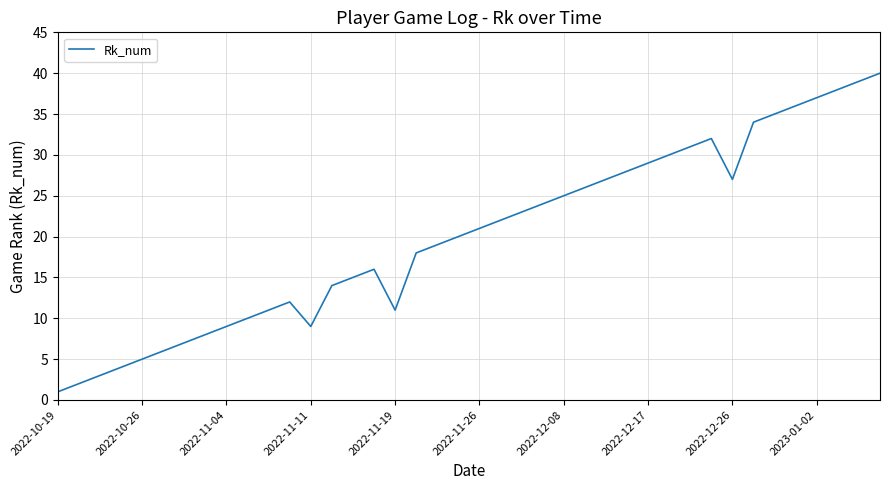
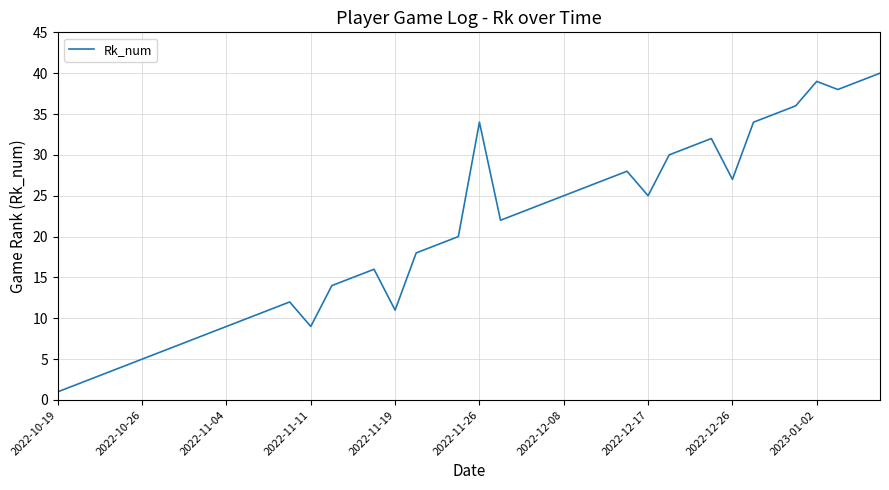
2022-11-26: 21 -> 34
2022-12-17: 29 -> 25
2023-01-02: 37 -> 39
